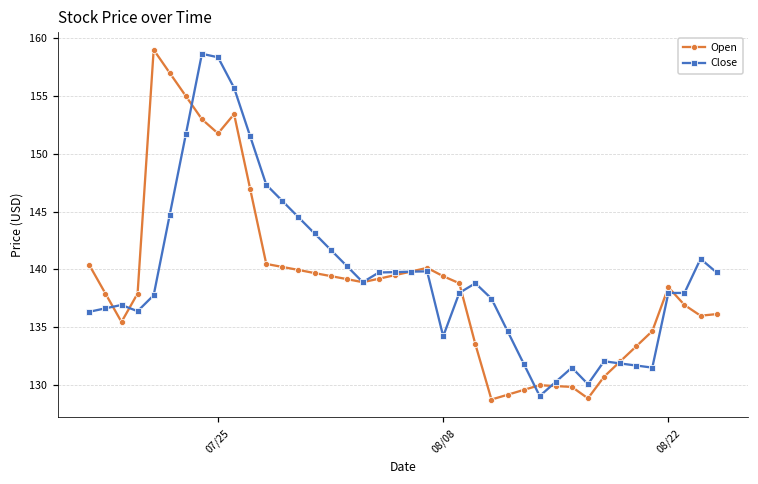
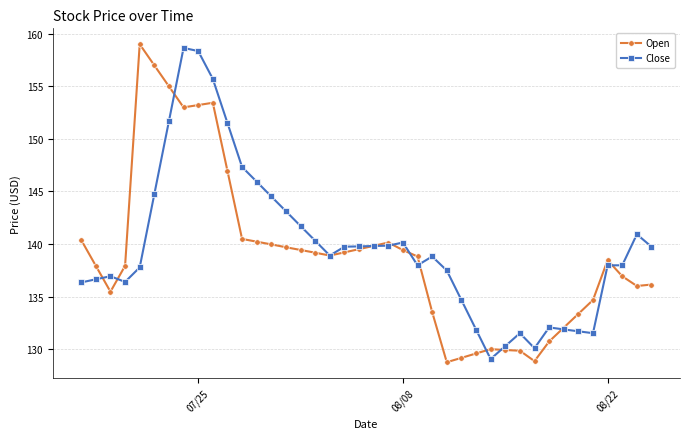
Open, 07/25: 151.8 -> 153.2
Close, 08/08: 134.2 -> 140.1
